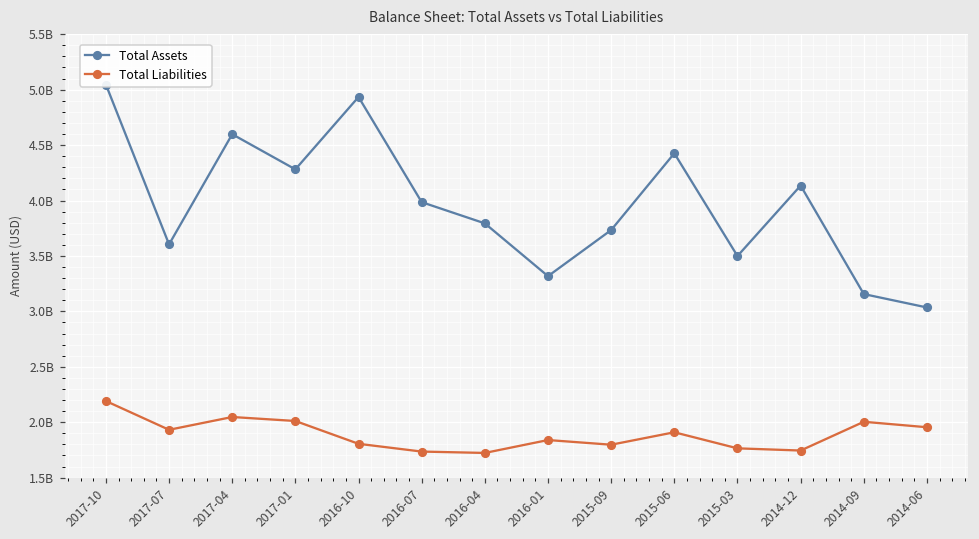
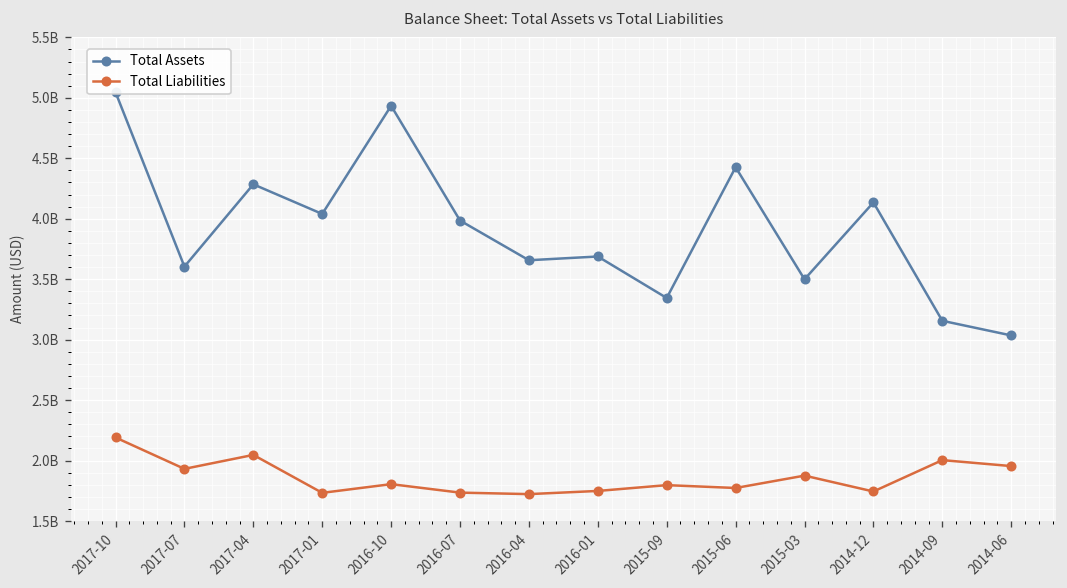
Total Assets, 2017-04: 4600000000 -> 4280000000
Total Assets, 2017-01: 4280000000 -> 4040000000
Total Liabilities, 2017-01: 2010000000 -> 1730000000
Total Assets, 2016-04: 3790000000 -> 3660000000
Total Assets, 2016-01: 3320000000 -> 3690000000
Total Liabilities, 2016-01: 1840000000 -> 1750000000
Total Assets, 2015-09: 3730000000 -> 3340000000
Total Liabilities, 2015-06: 1910000000 -> 1770000000
Total Liabilities, 2015-03: 1760000000 -> 1880000000
